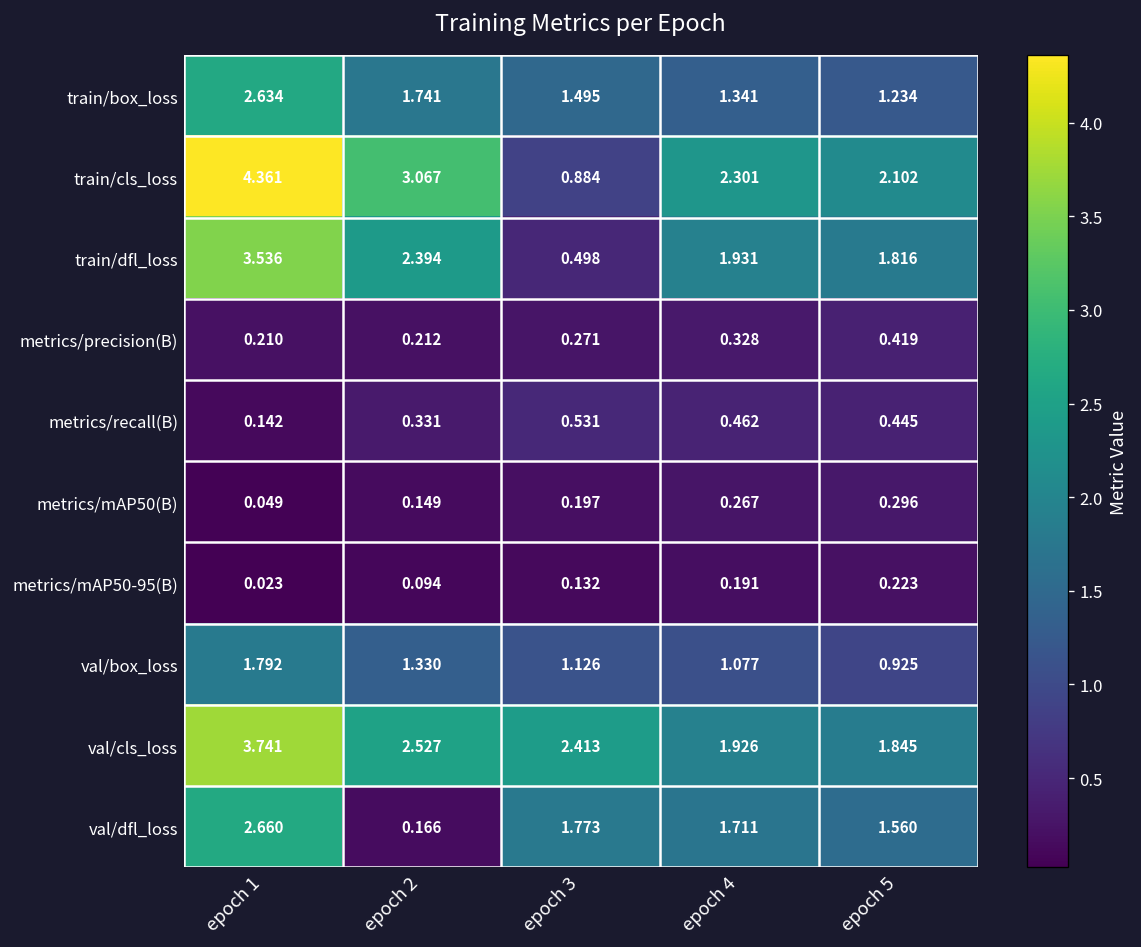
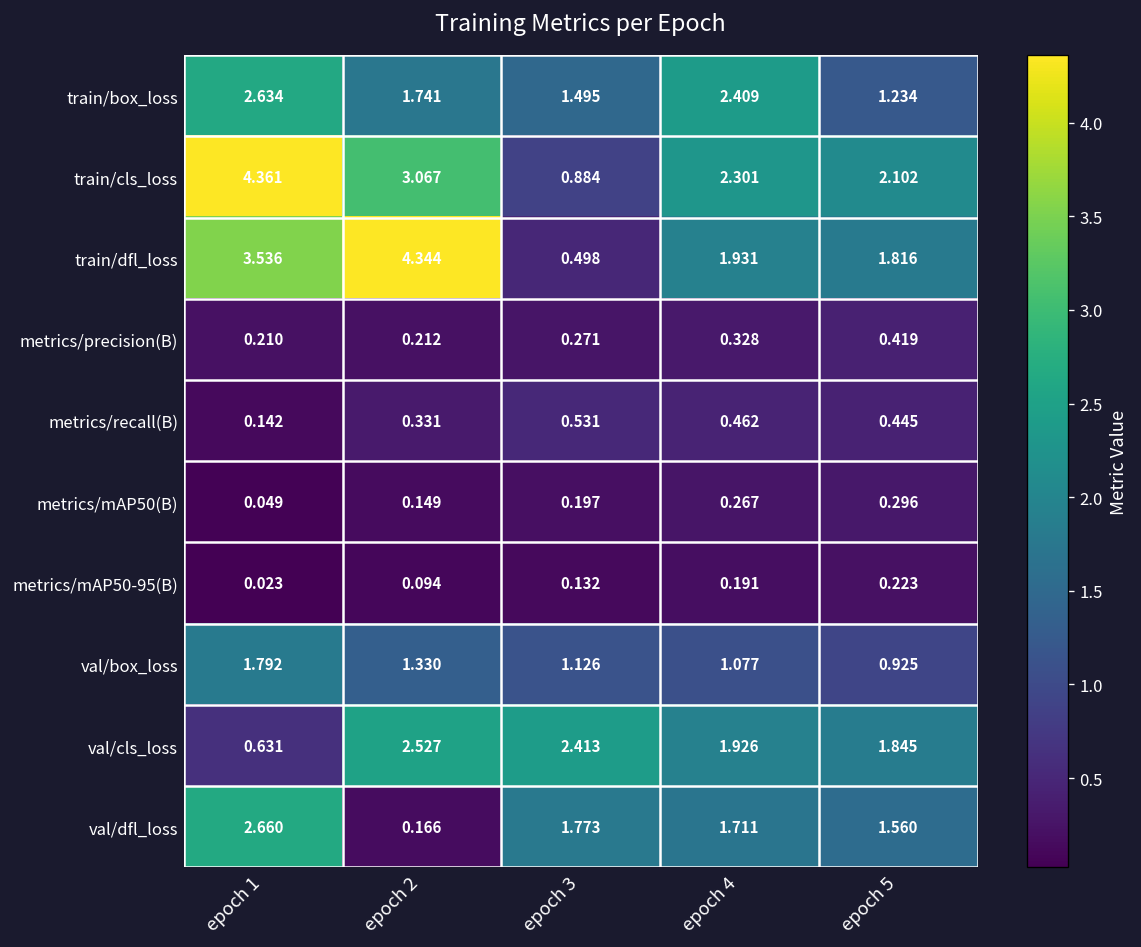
train/box_loss, epoch 4: 1.341 -> 2.409
train/dfl_loss, epoch 2: 2.394 -> 4.344
val/cls_loss, epoch 1: 3.741 -> 0.631
